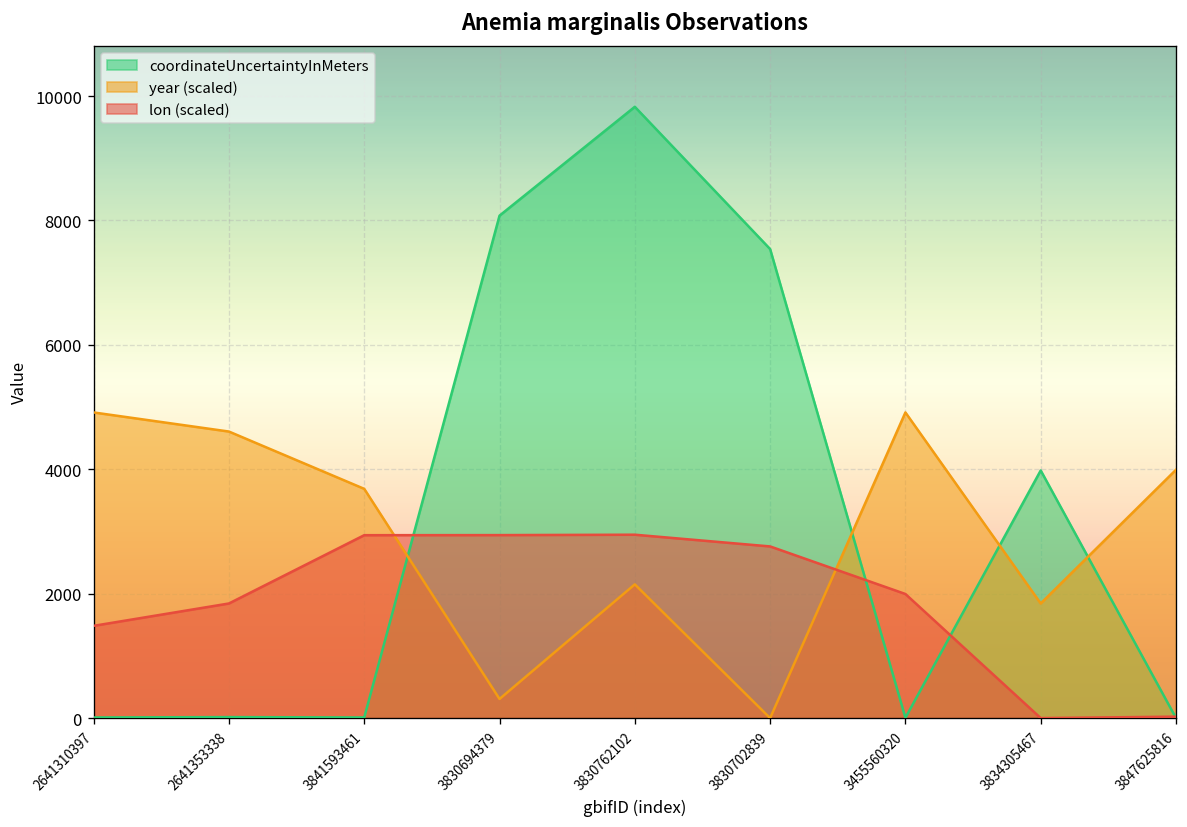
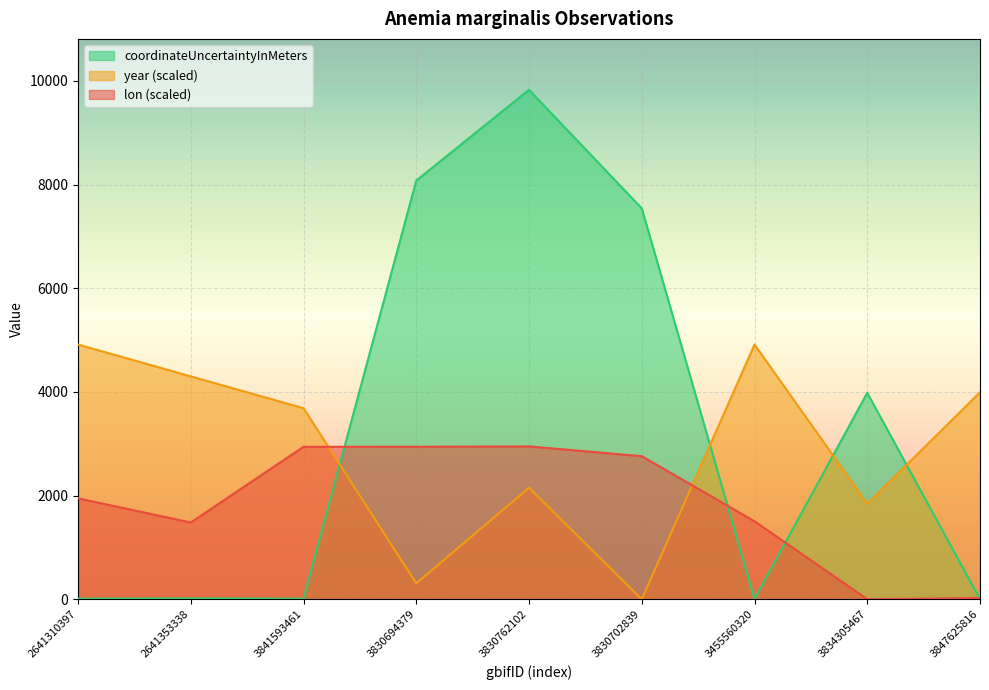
lon (scaled), 2641310397: 1500 -> 1900
year (scaled), 2641353338: 4600 -> 4300
lon (scaled), 2641353338: 1800 -> 1500
lon (scaled), 3455560320: 2000 -> 1500
